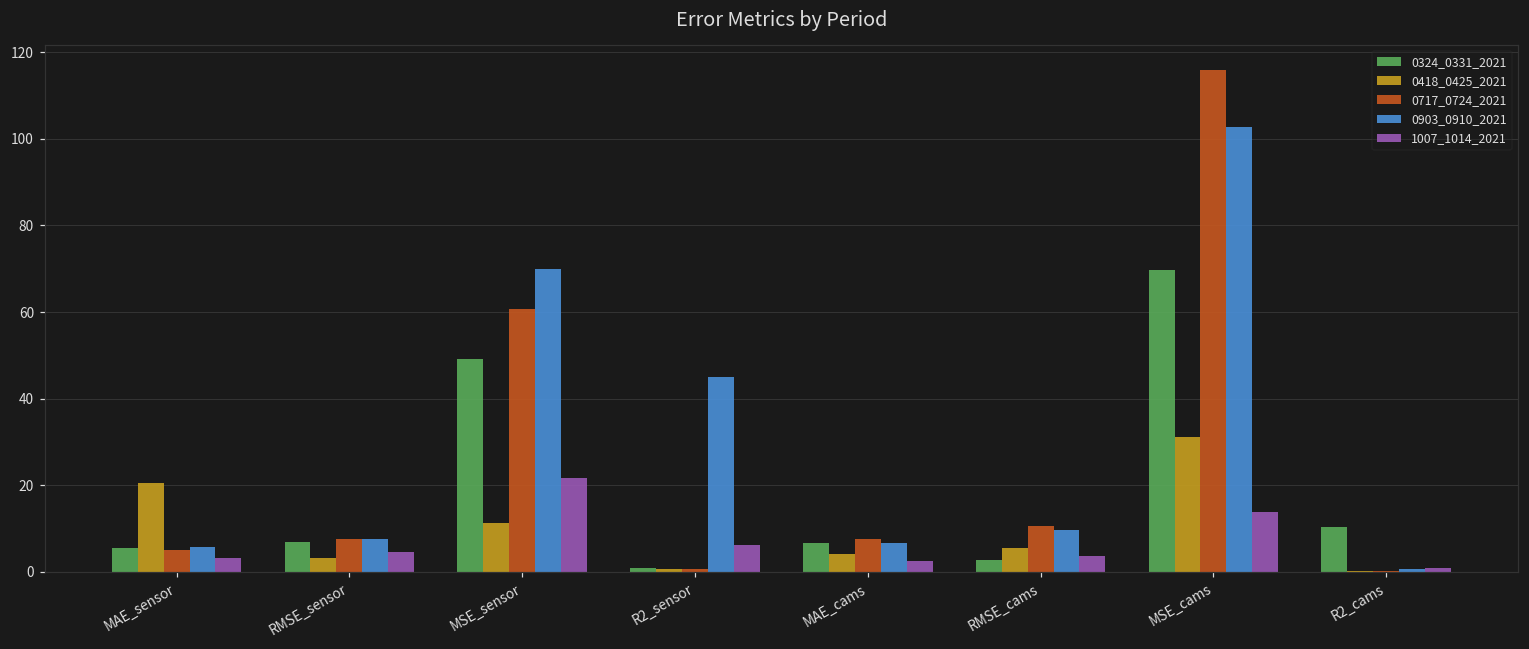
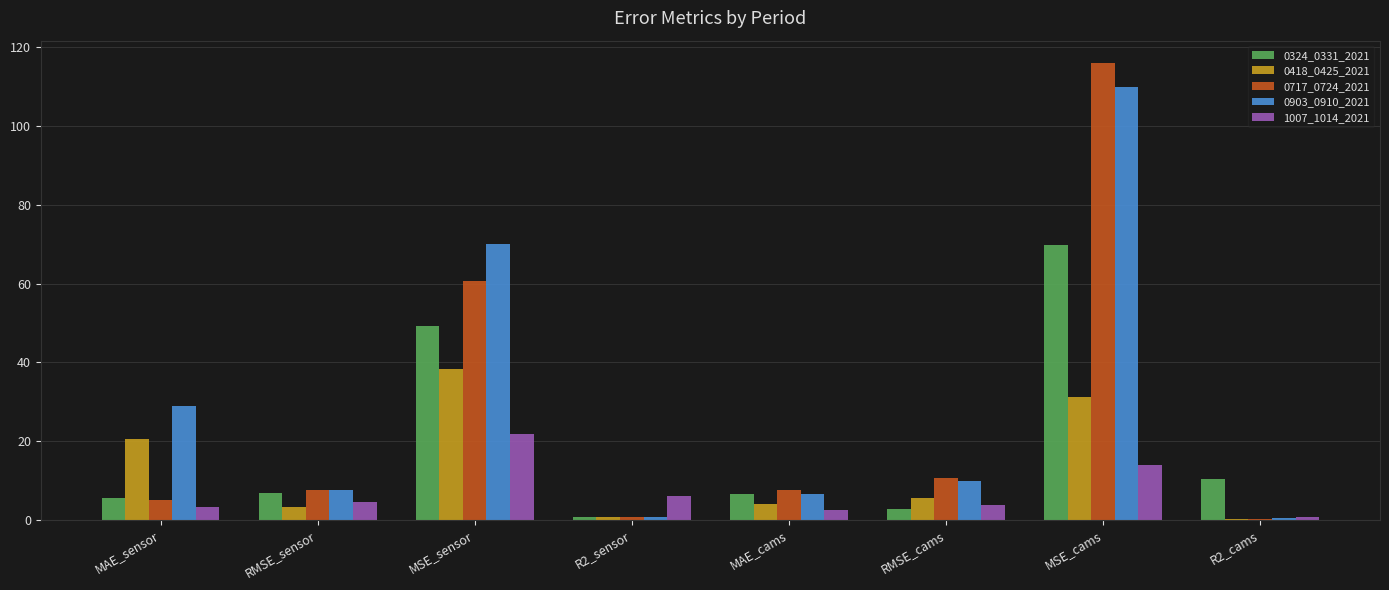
0903_0910_2021, MAE_sensor: 6 -> 29
0418_0425_2021, MSE_sensor: 11 -> 38
0903_0910_2021, R2_sensor: 45 -> 1
0903_0910_2021, MSE_cams: 103 -> 110
